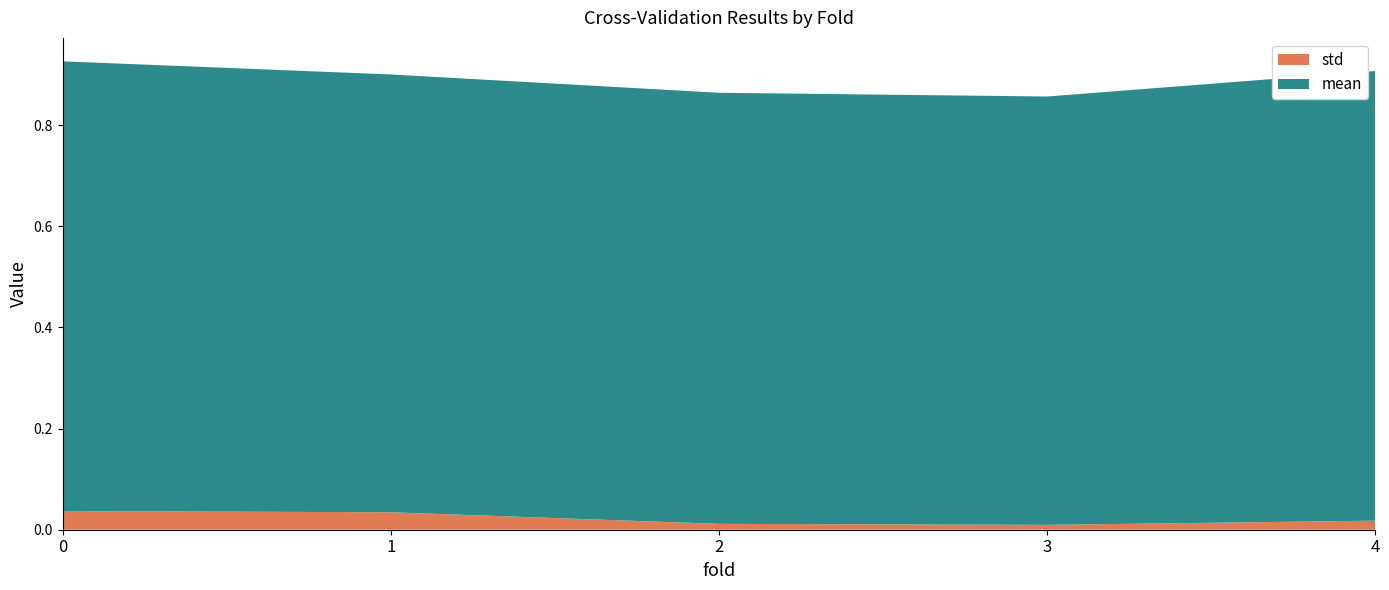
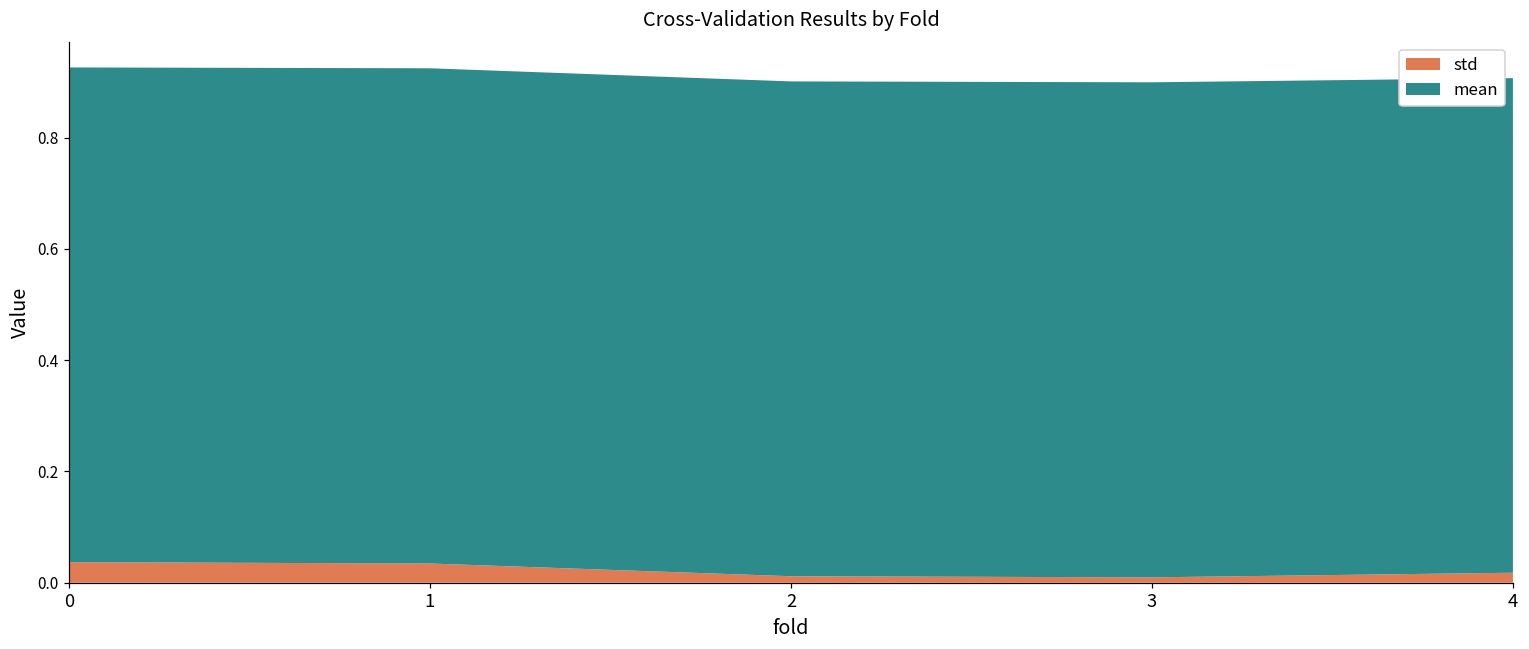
mean, 1: 0.87 -> 0.89
mean, 2: 0.85 -> 0.89
mean, 3: 0.85 -> 0.89
